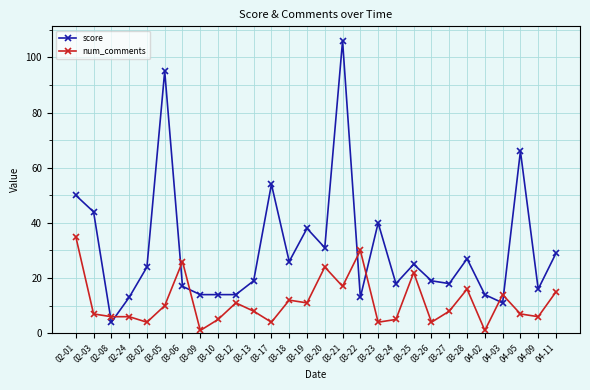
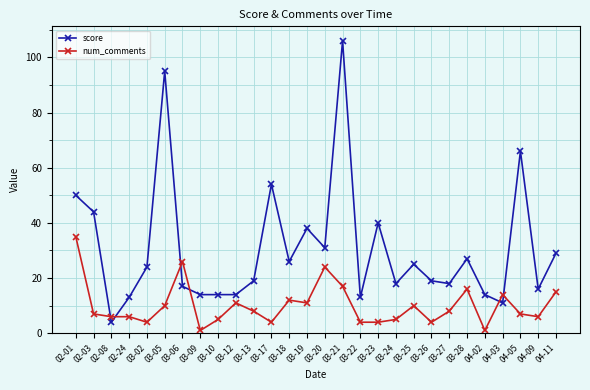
num_comments, 03-22: 30 -> 4
num_comments, 03-25: 22 -> 10
